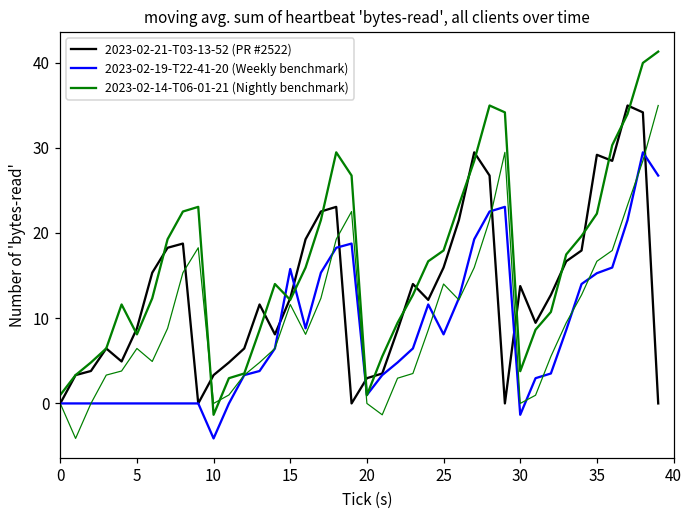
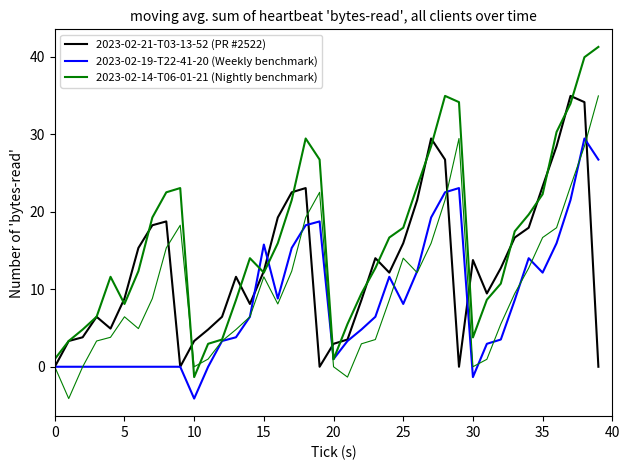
2023-02-21-T03-13-52 (PR #2522), 35: 29 -> 23
2023-02-19-T22-41-20 (Weekly benchmark), 35: 15 -> 12
